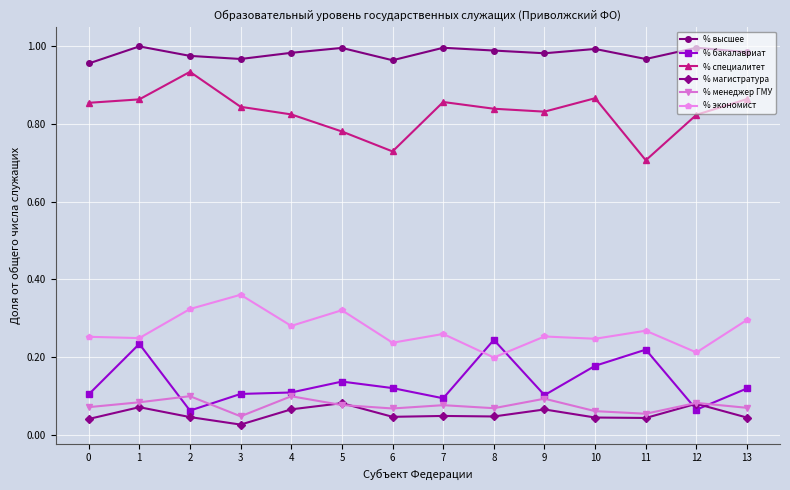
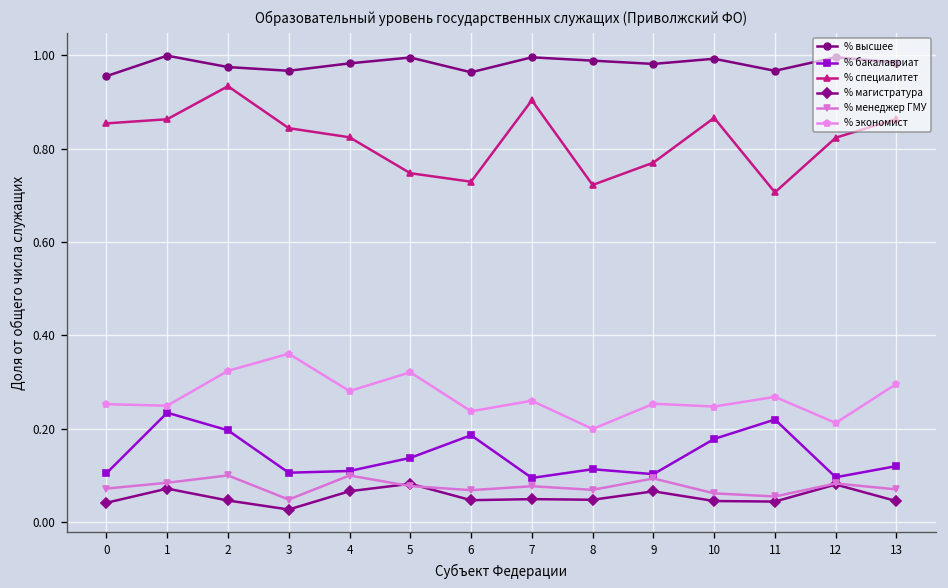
% бакалавриат, 2: 0.06 -> 0.20
% специалитет, 5: 0.78 -> 0.75
% бакалавриат, 6: 0.12 -> 0.19
% специалитет, 7: 0.86 -> 0.90
% бакалавриат, 8: 0.24 -> 0.11
% специалитет, 8: 0.84 -> 0.72
% специалитет, 9: 0.83 -> 0.77
% бакалавриат, 12: 0.07 -> 0.10
